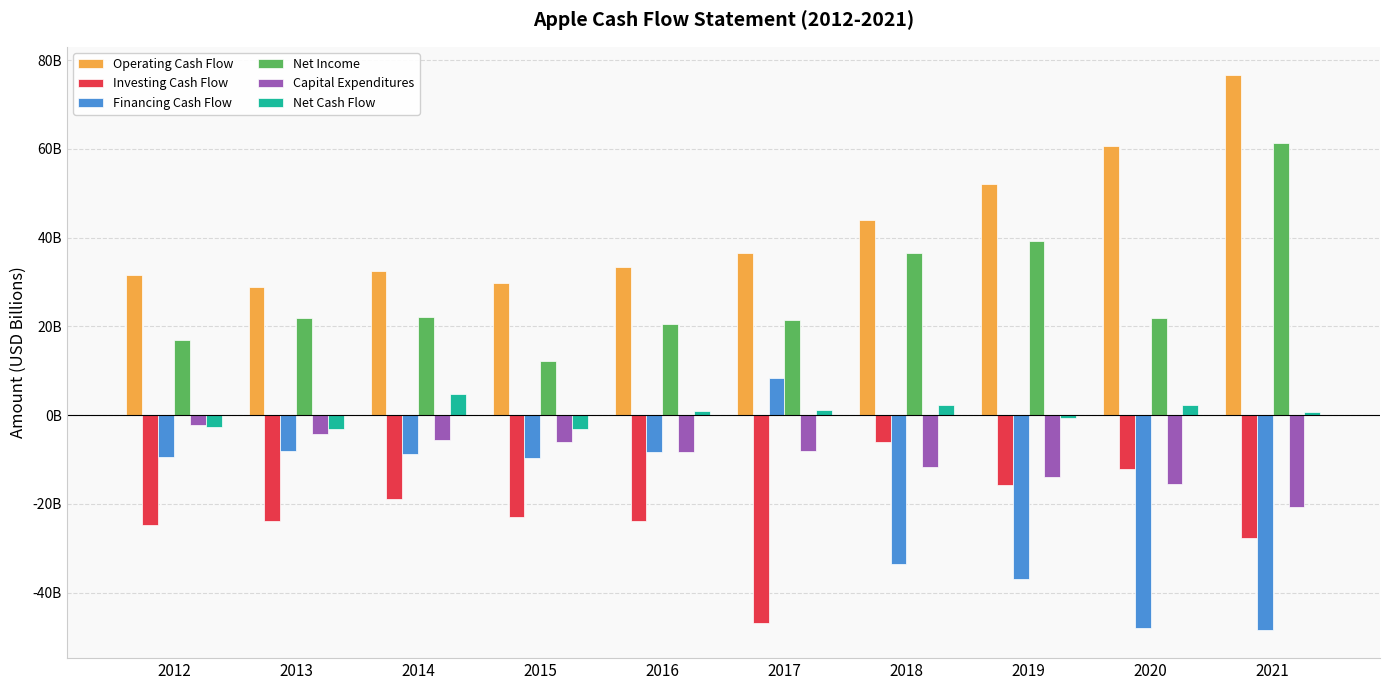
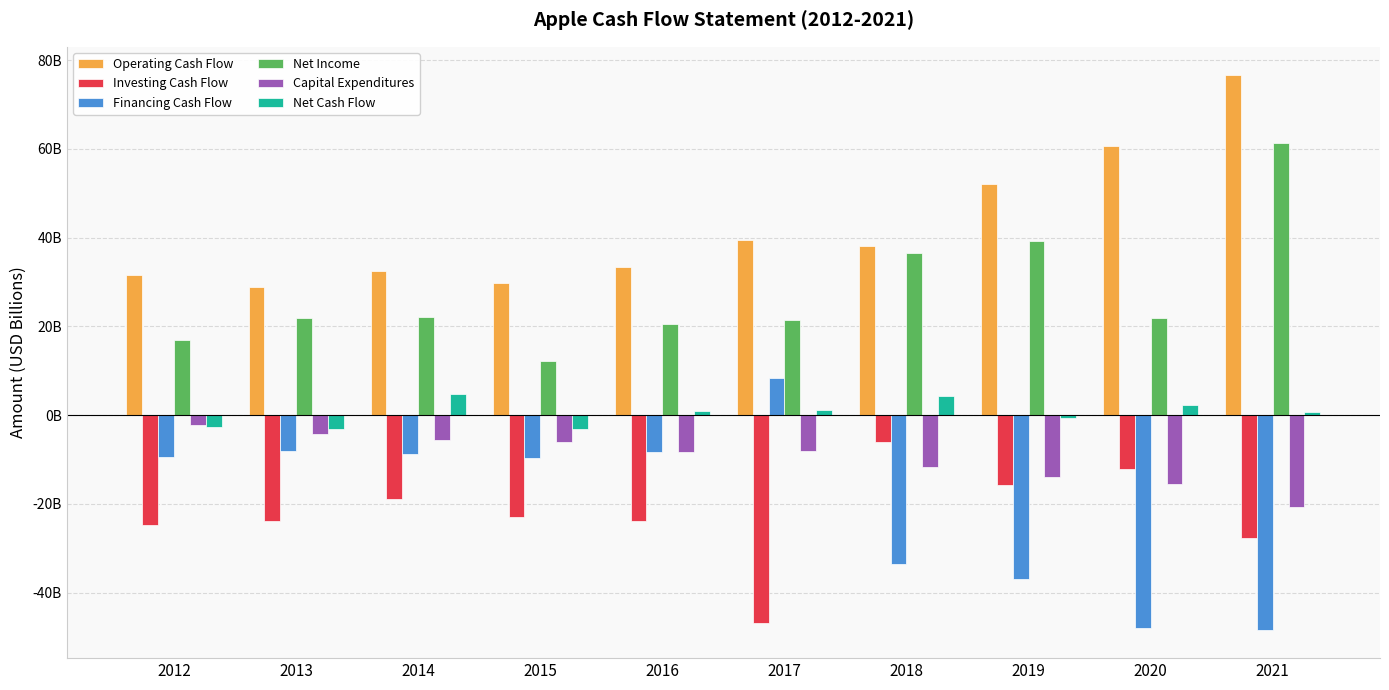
Operating Cash Flow, 2017: 37000000000 -> 40000000000
Operating Cash Flow, 2018: 44000000000 -> 38000000000
Net Cash Flow, 2018: 2000000000 -> 4000000000
